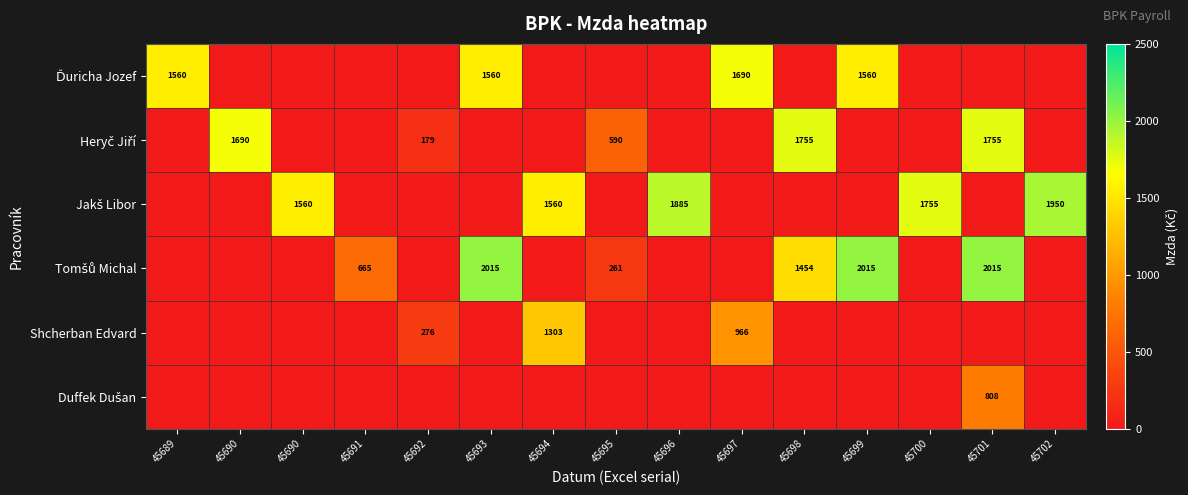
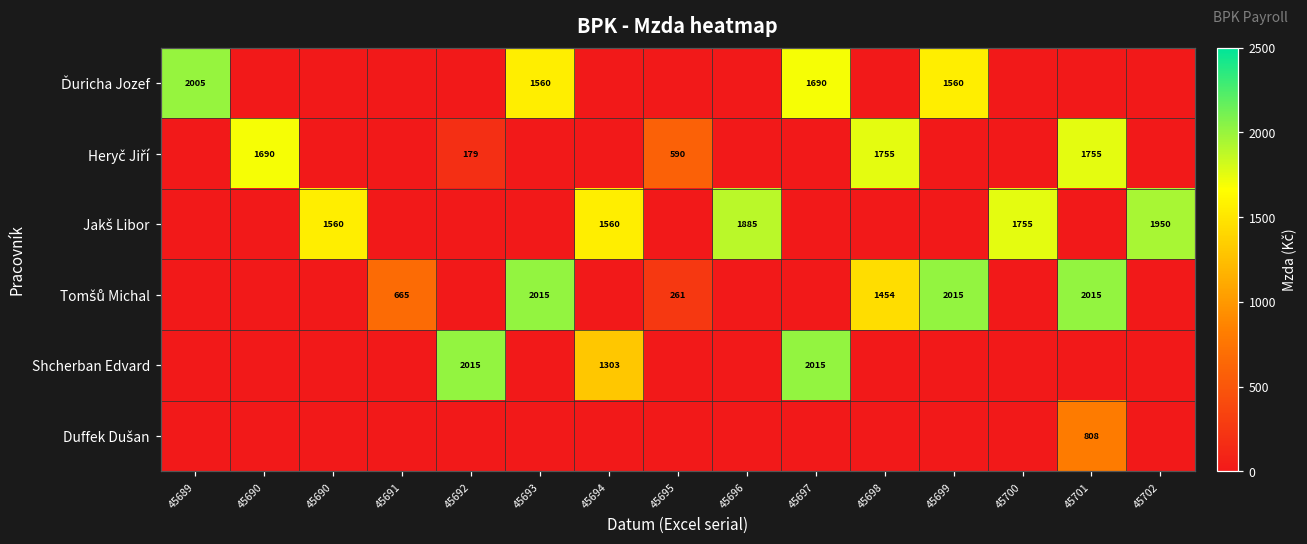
Ďuricha Jozef, 45689: 1560 -> 2005
Shcherban Edvard, 45692: 276 -> 2015
Shcherban Edvard, 45697: 966 -> 2015
